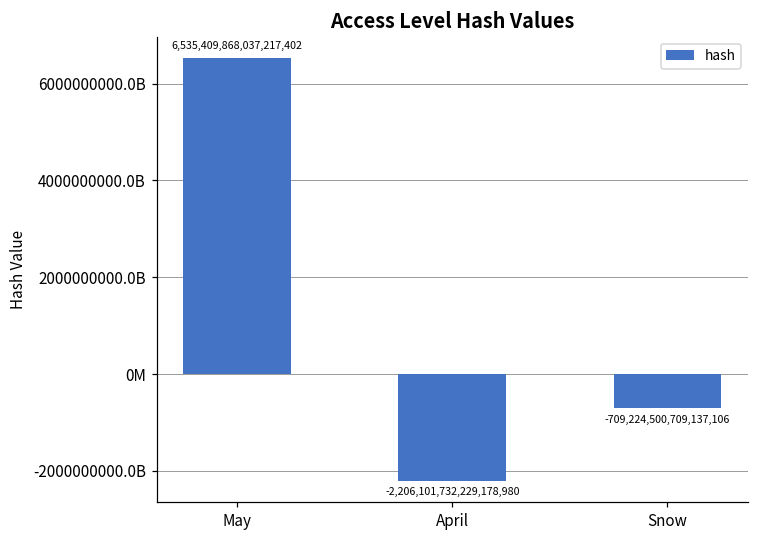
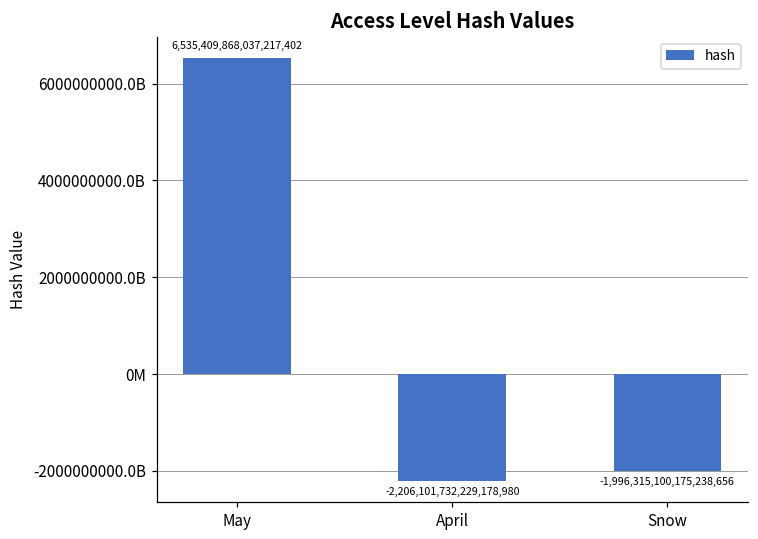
Snow: -709,224,500,709,137,106 -> -1,996,315,100,175,238,656
